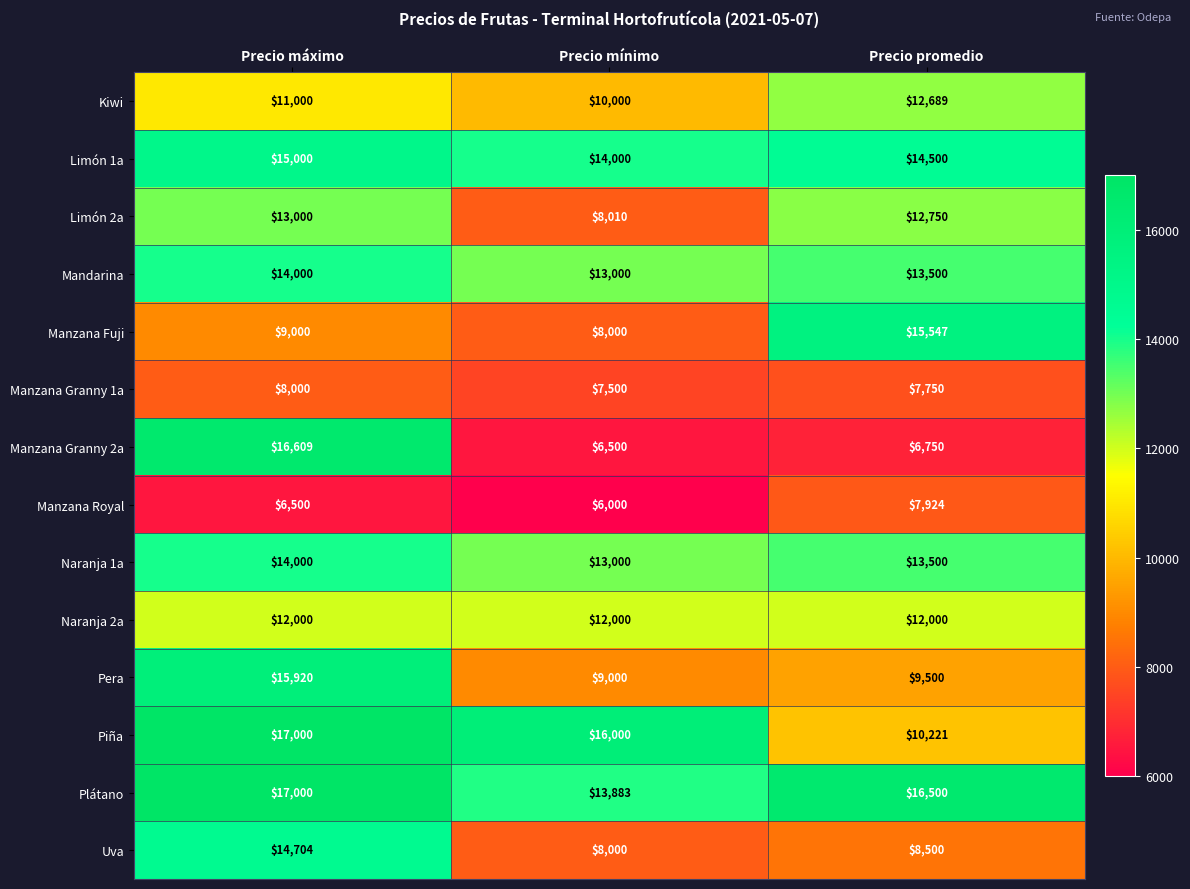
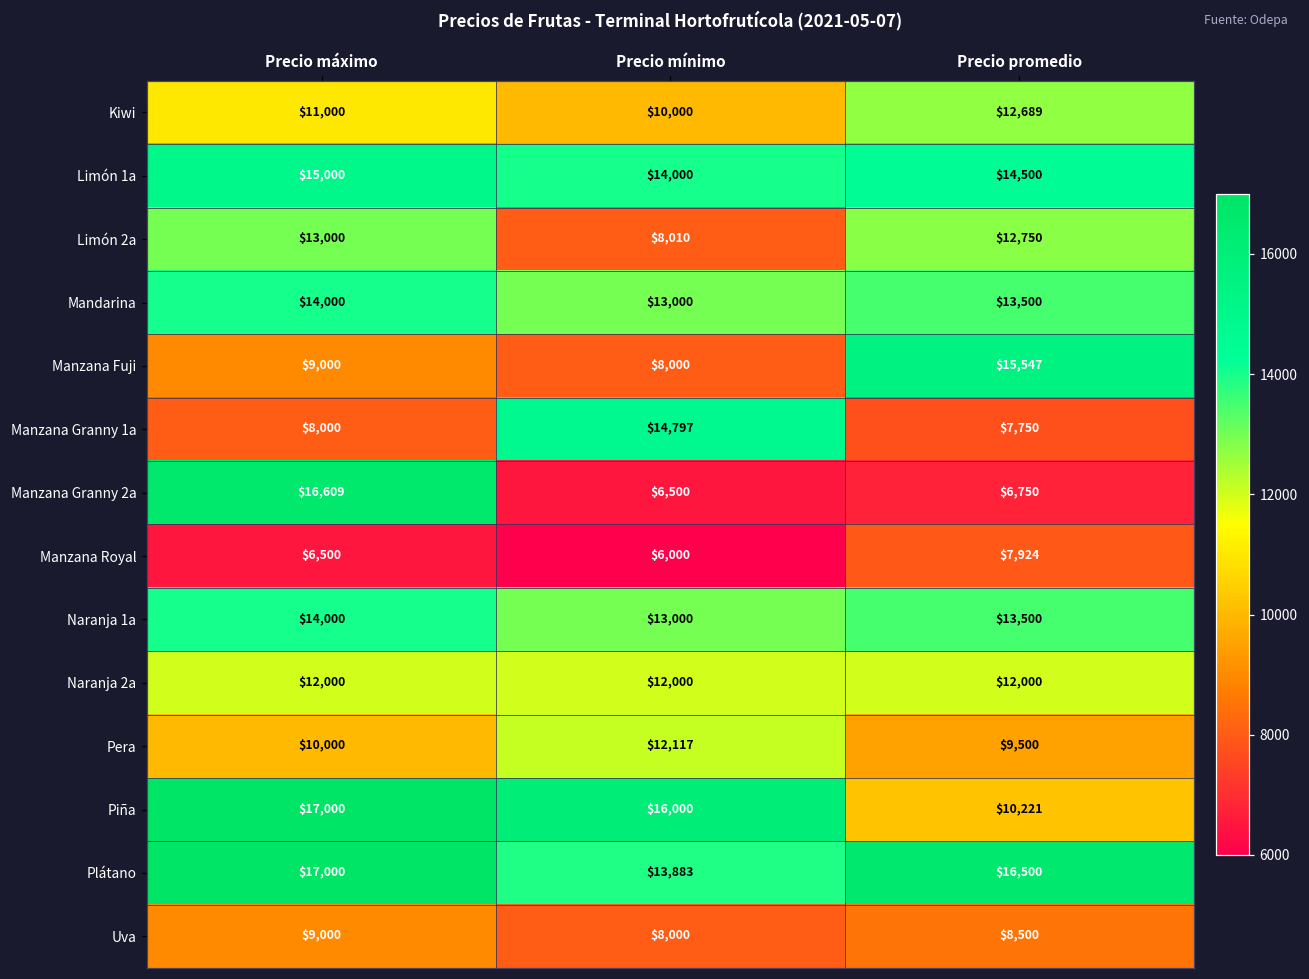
Manzana Granny 1a, Precio mínimo: $7,500 -> $14,797
Pera, Precio máximo: $15,920 -> $10,000
Pera, Precio mínimo: $9,000 -> $12,117
Uva, Precio máximo: $14,704 -> $9,000
